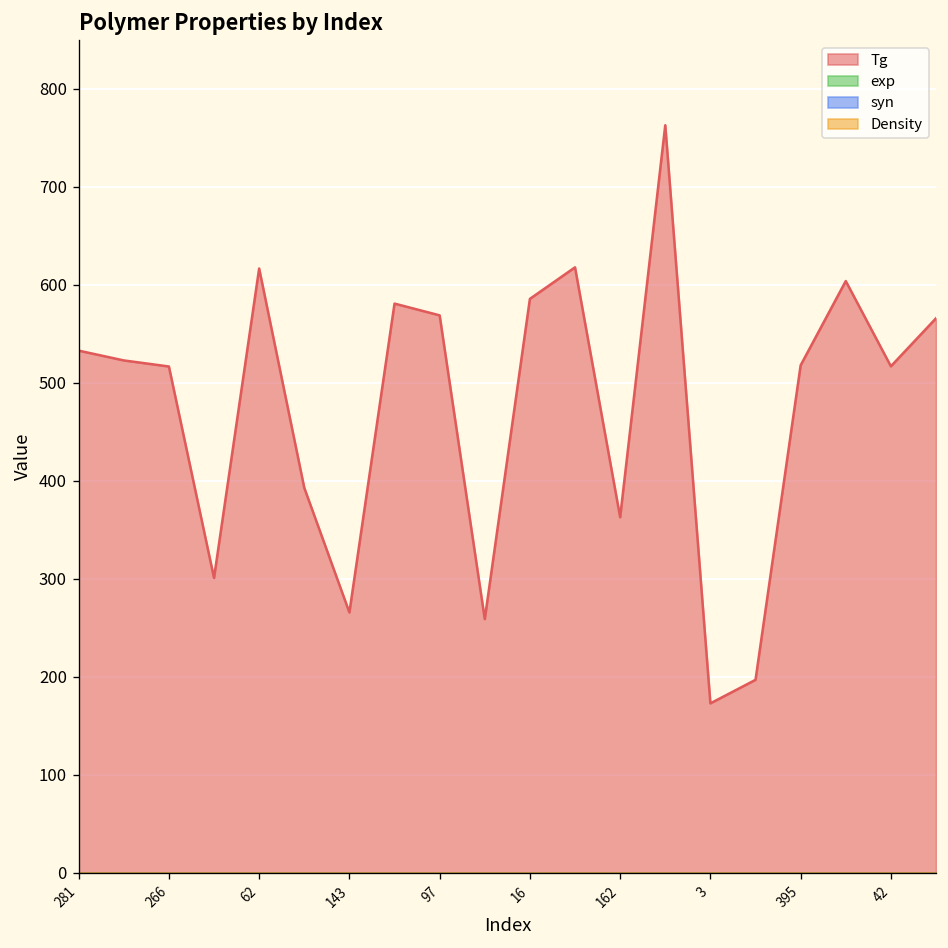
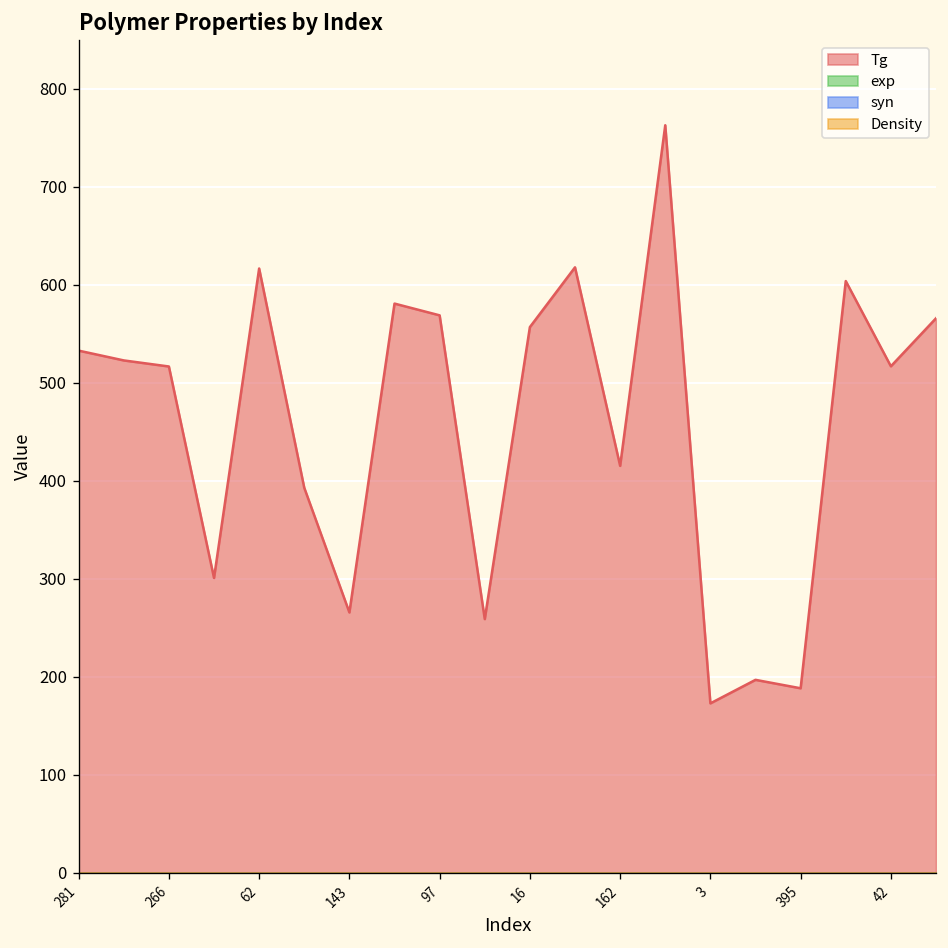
Tg, 16: 590 -> 560
Tg, 162: 360 -> 420
Tg, 395: 520 -> 190
